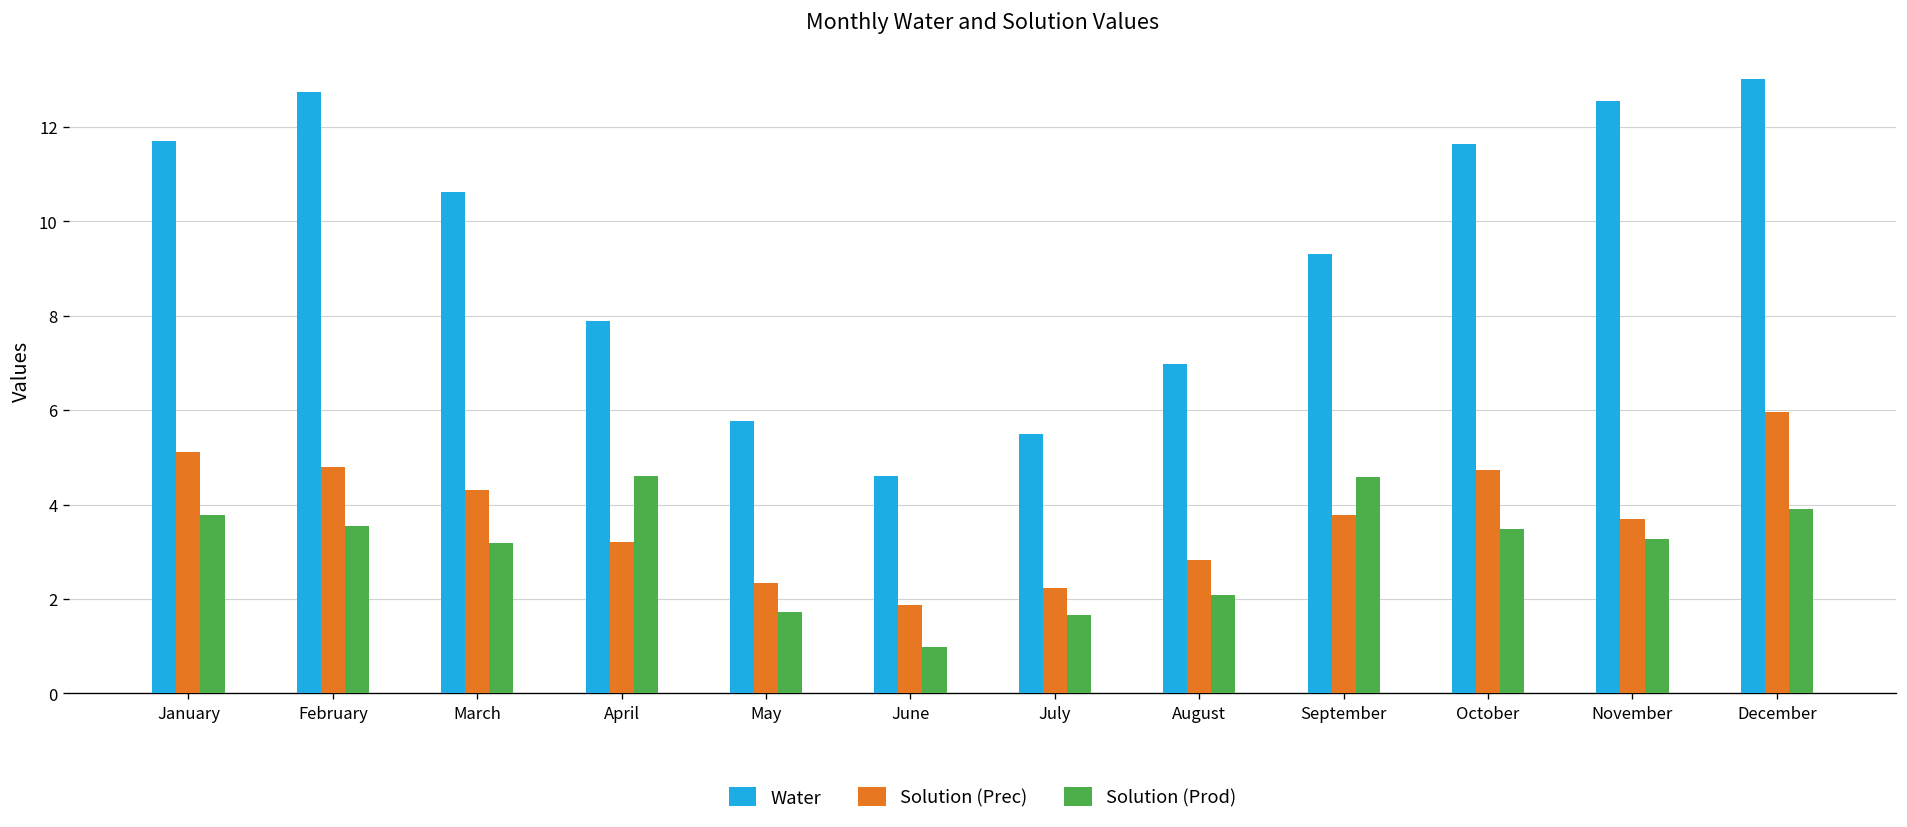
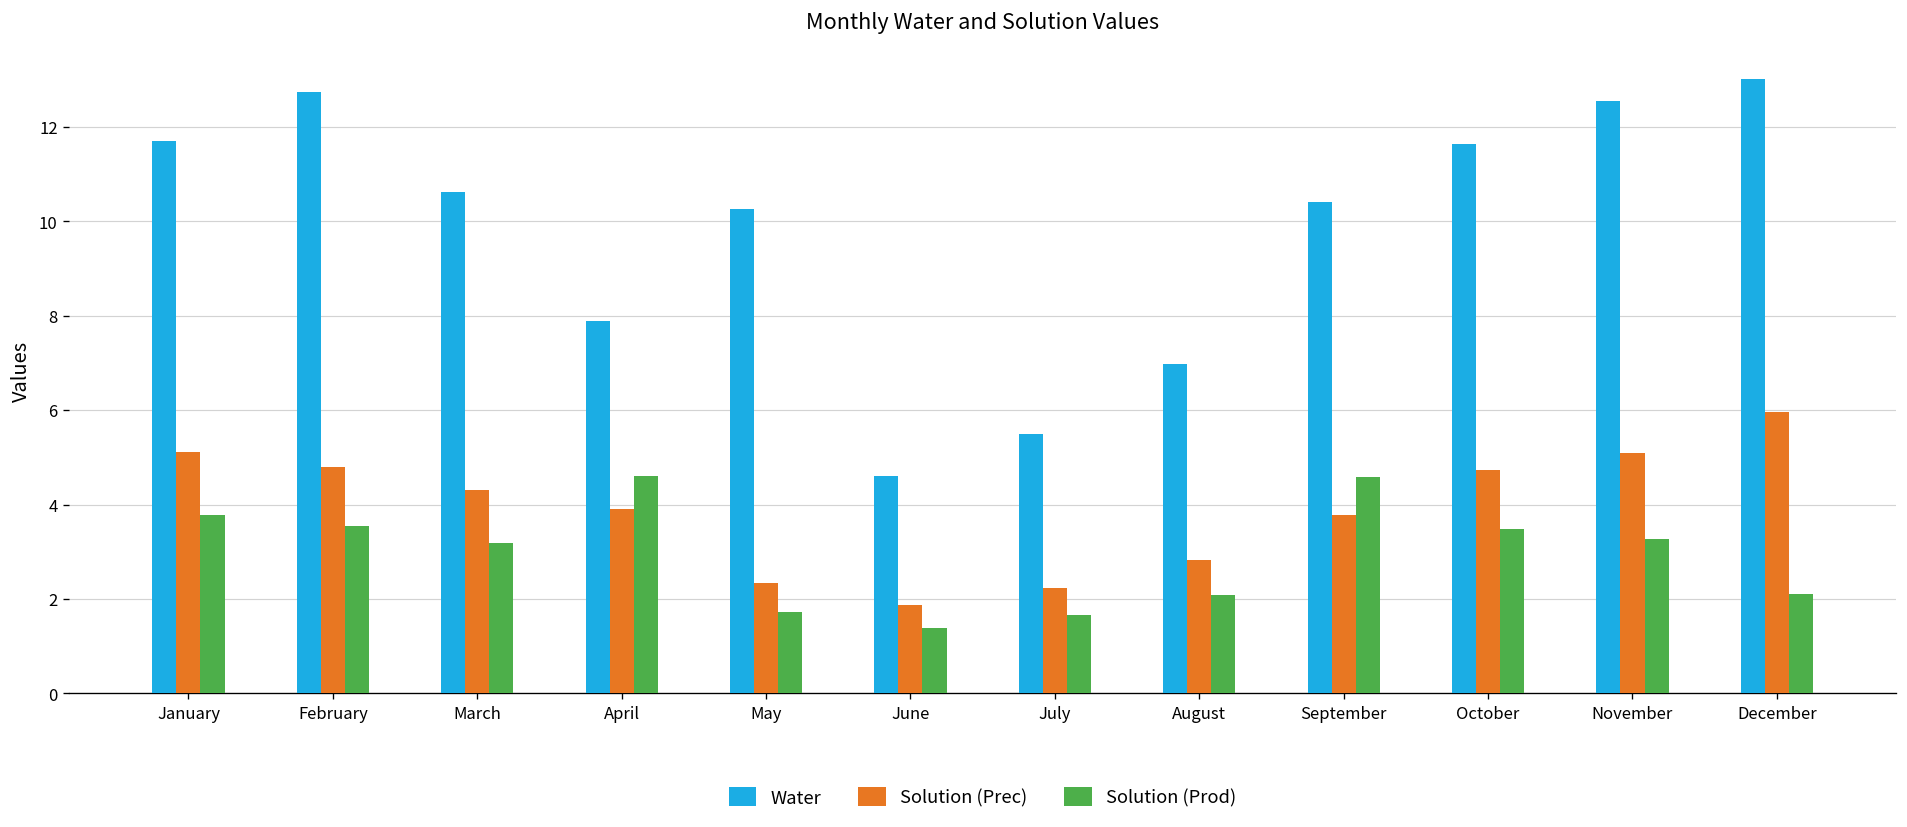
Solution (Prec), April: 3.2 -> 3.9
Water, May: 5.8 -> 10.3
Solution (Prod), June: 1.0 -> 1.4
Water, September: 9.3 -> 10.4
Solution (Prec), November: 3.7 -> 5.1
Solution (Prod), December: 3.9 -> 2.1
